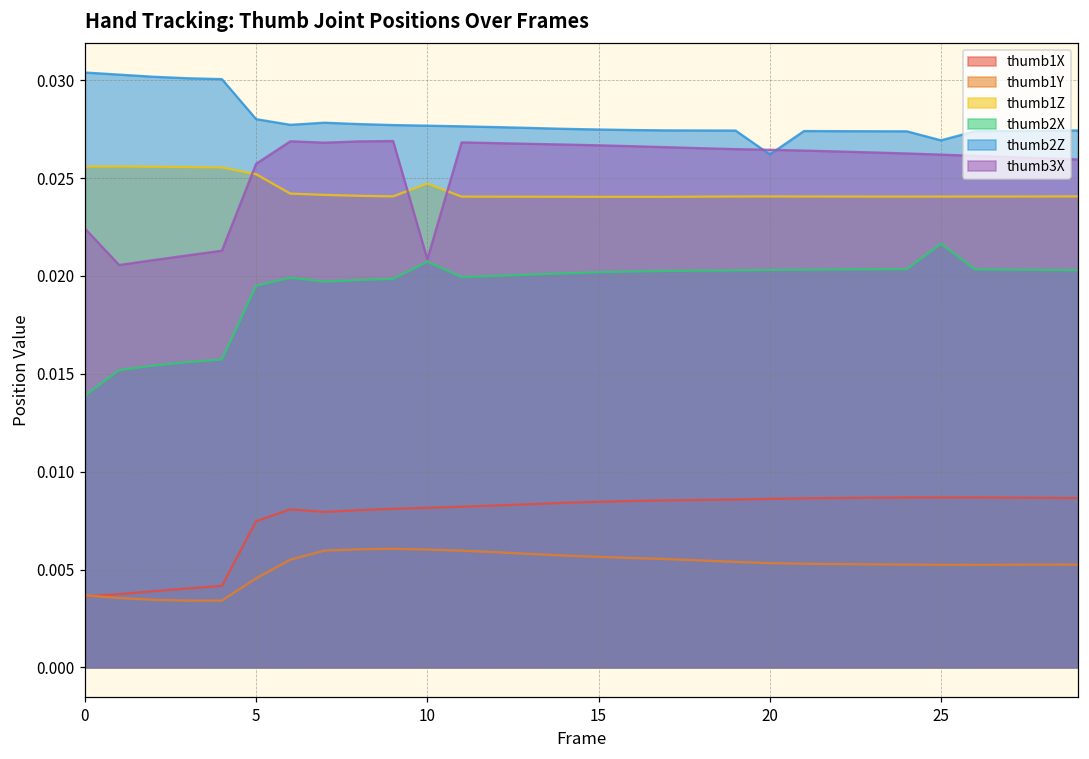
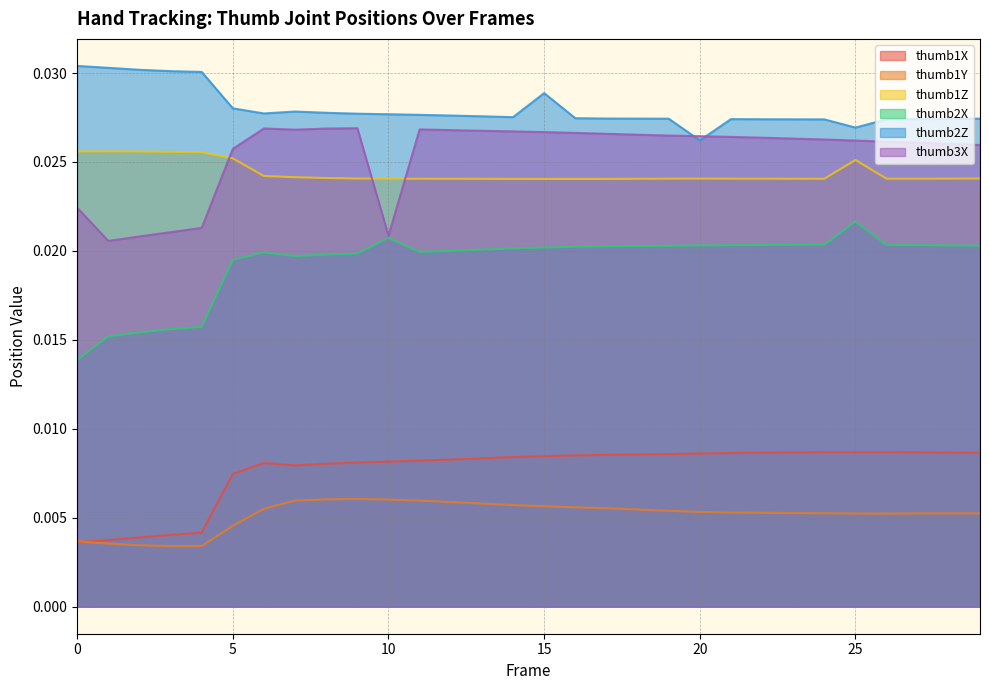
thumb1Z, 10: 0.0247 -> 0.0241
thumb2Z, 15: 0.0275 -> 0.0289
thumb1Z, 25: 0.0241 -> 0.0251
